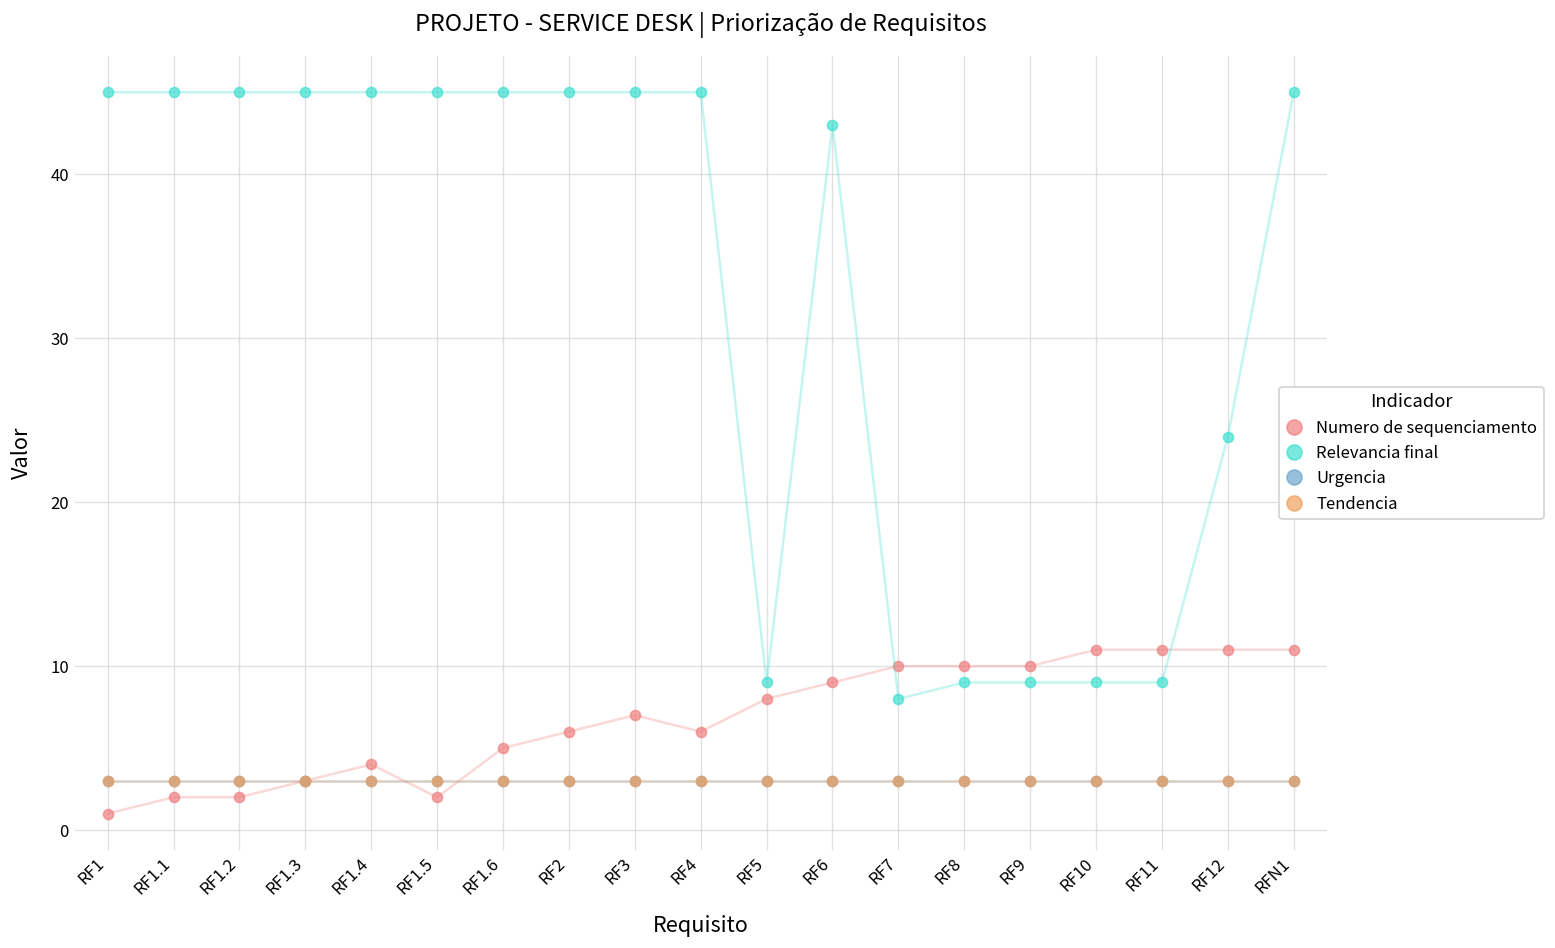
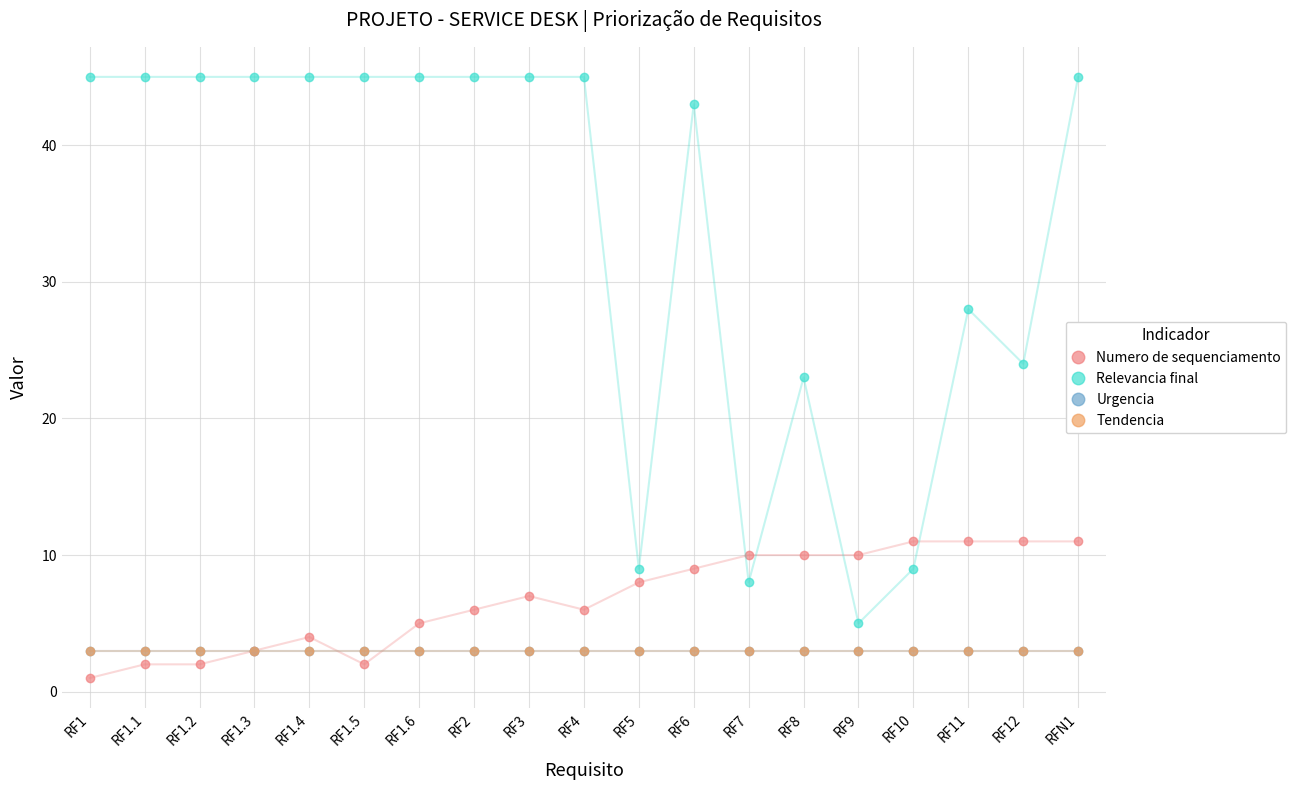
Relevancia final, RF8: 9 -> 23
Relevancia final, RF9: 9 -> 5
Relevancia final, RF11: 9 -> 28
